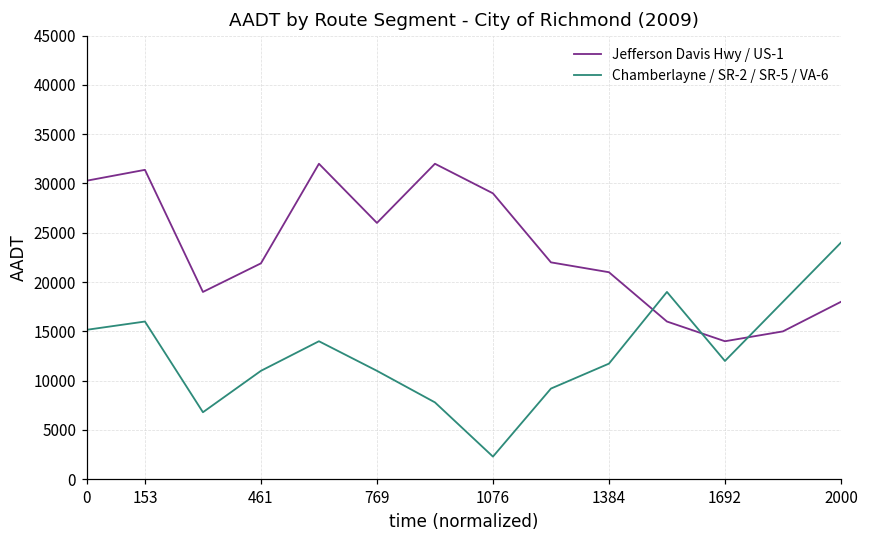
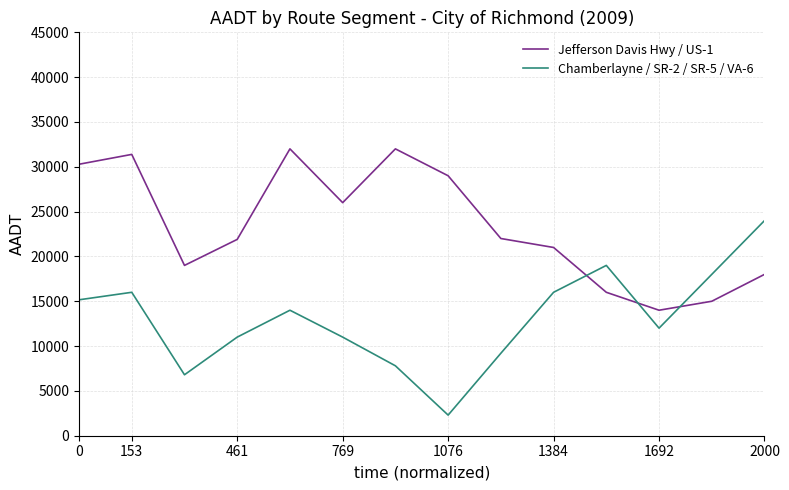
Chamberlayne / SR-2 / SR-5 / VA-6, 1384: 12000 -> 16000
